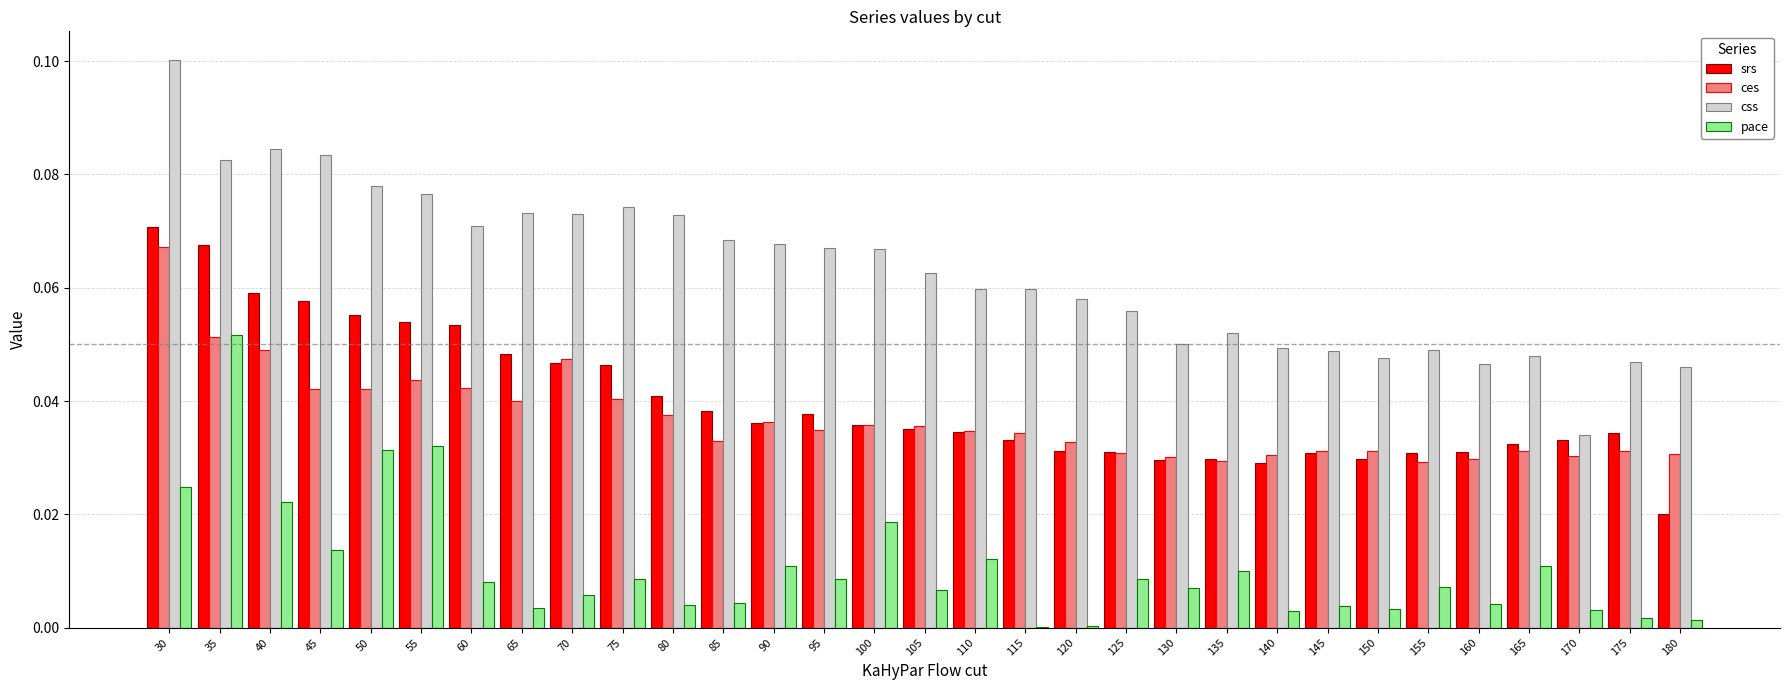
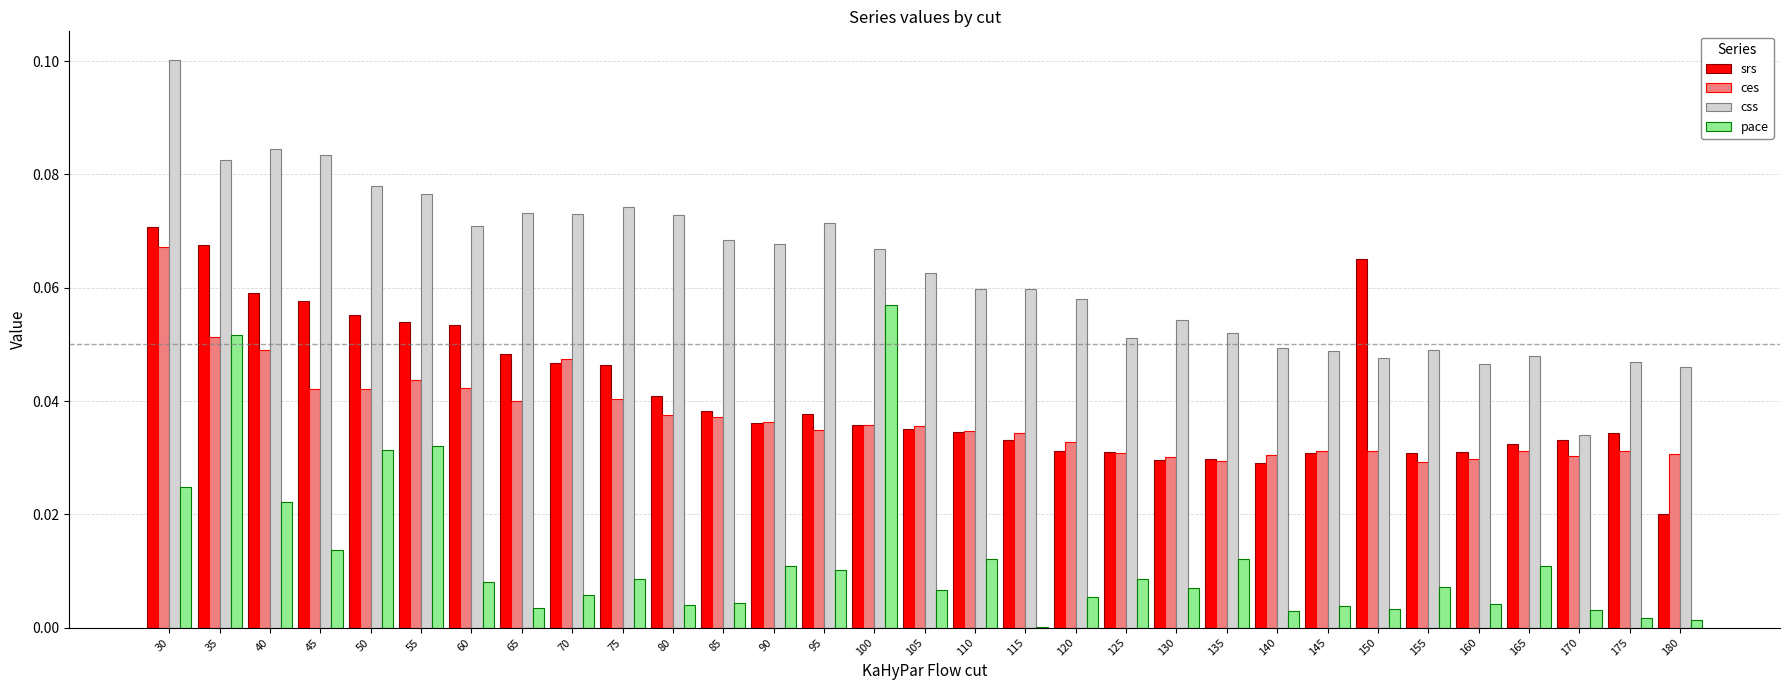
ces, 85: 0.033 -> 0.037
css, 95: 0.067 -> 0.071
pace, 95: 0.009 -> 0.010
pace, 100: 0.019 -> 0.057
pace, 120: 0.000 -> 0.005
css, 125: 0.056 -> 0.051
css, 130: 0.050 -> 0.054
pace, 135: 0.010 -> 0.012
srs, 150: 0.030 -> 0.065
